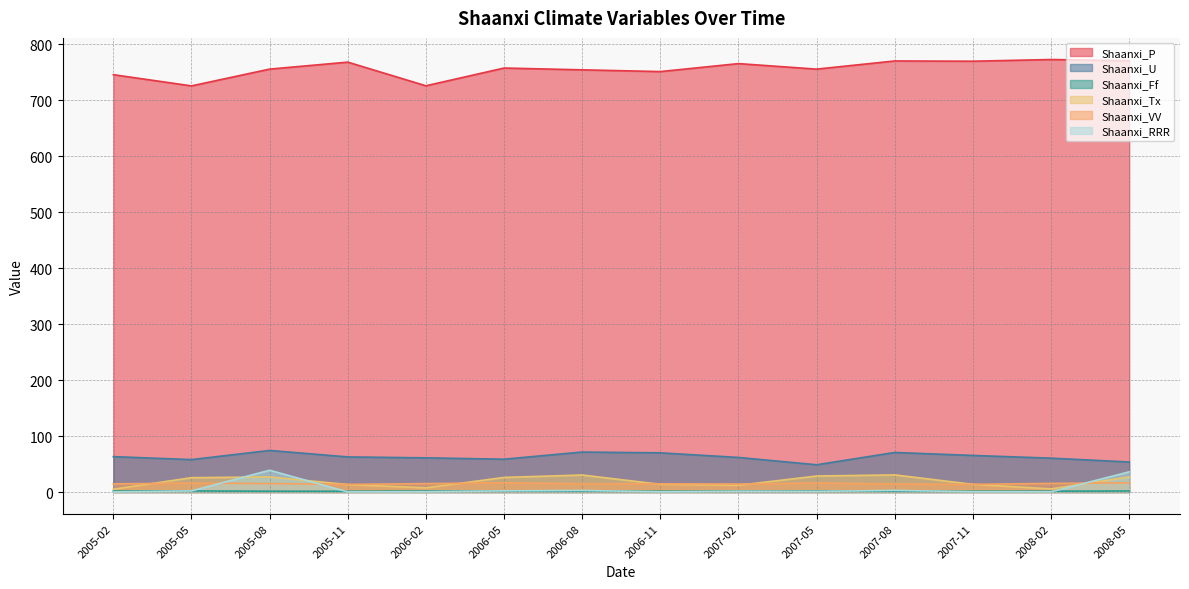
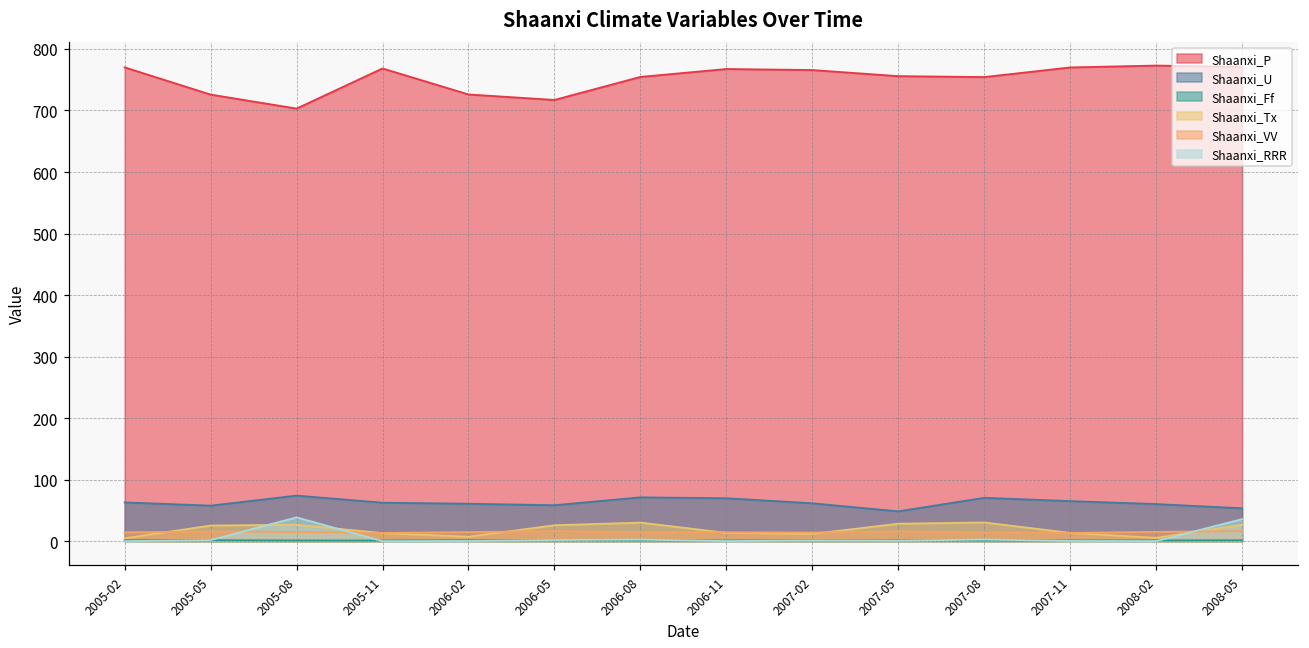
Shaanxi_P, 2005-02: 750 -> 770
Shaanxi_P, 2005-08: 760 -> 700
Shaanxi_P, 2006-05: 760 -> 720
Shaanxi_P, 2006-11: 750 -> 770
Shaanxi_P, 2007-08: 770 -> 750
